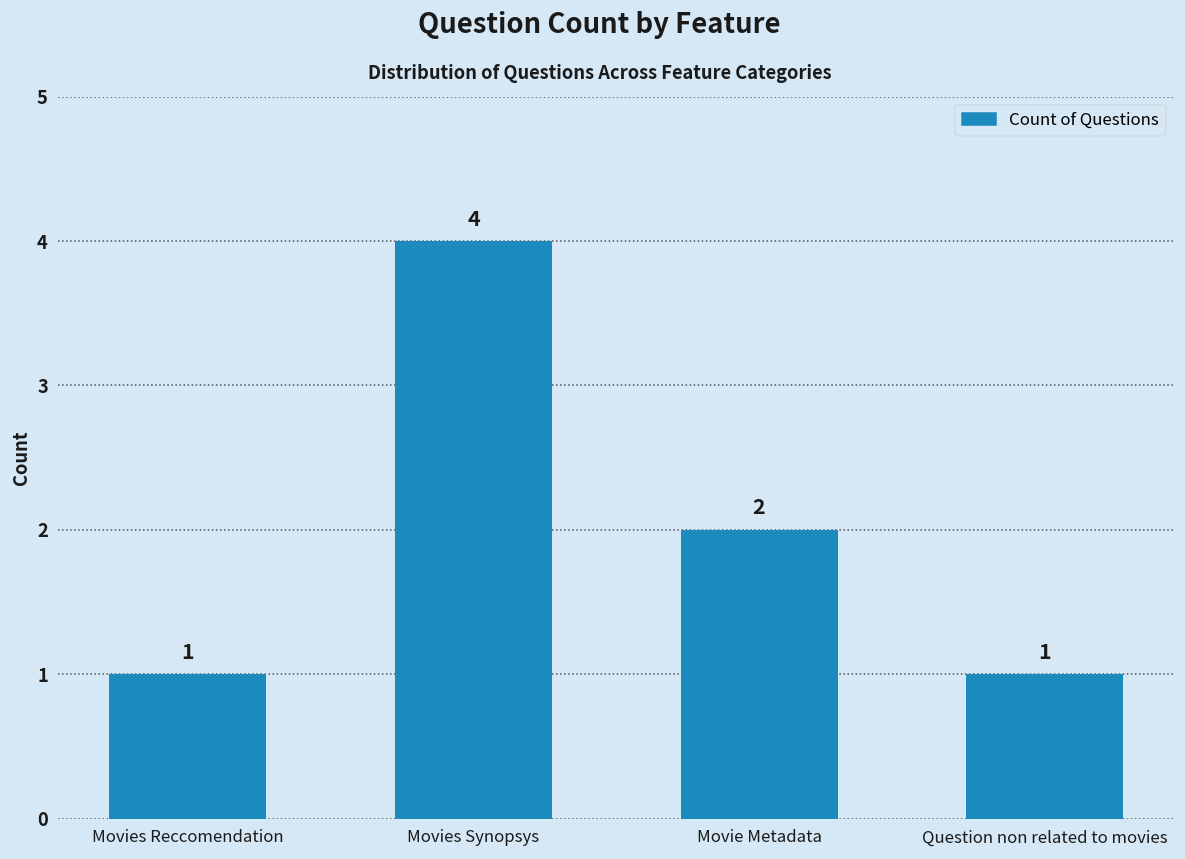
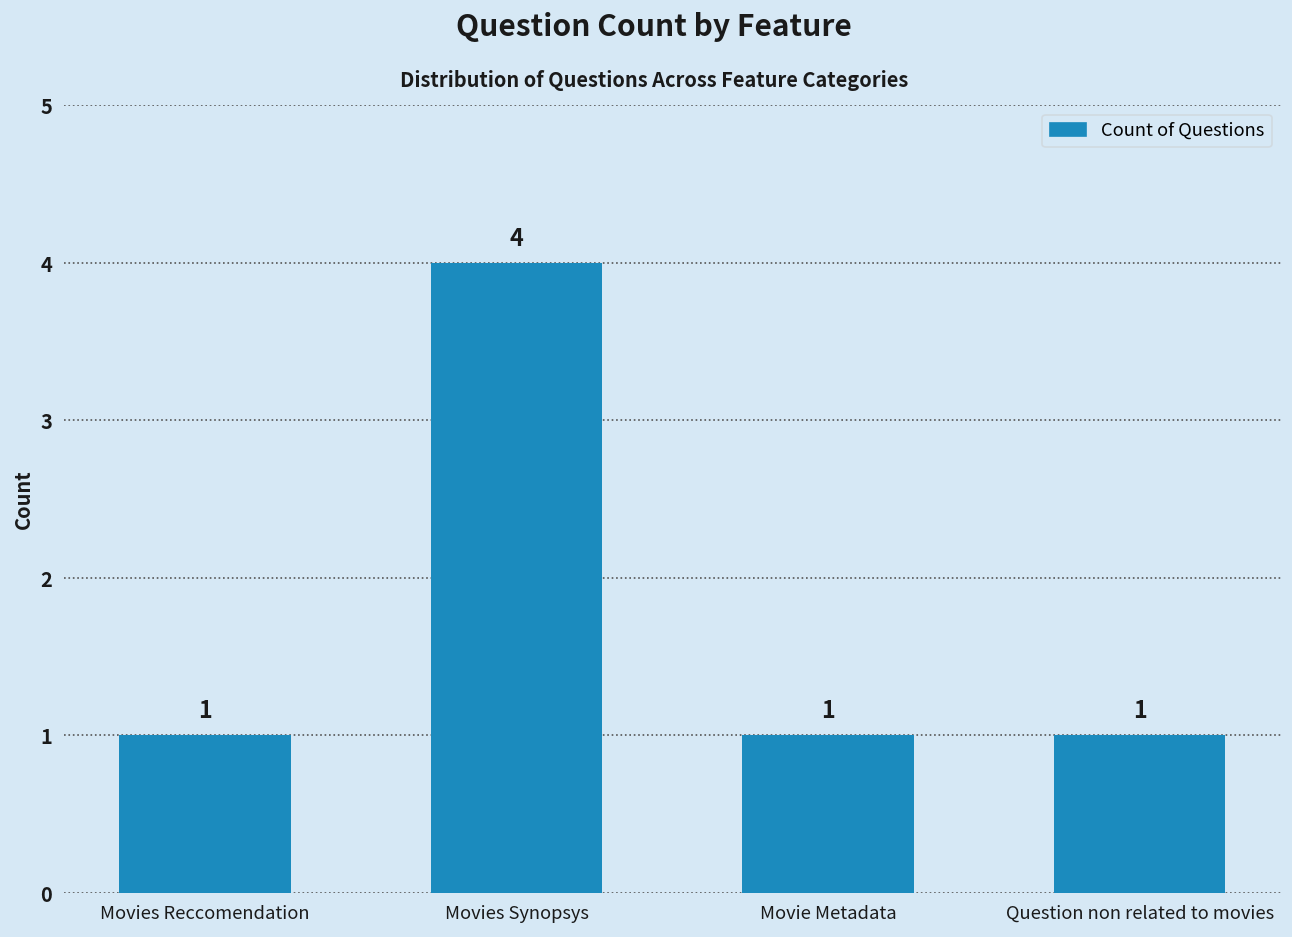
Movie Metadata: 2 -> 1
